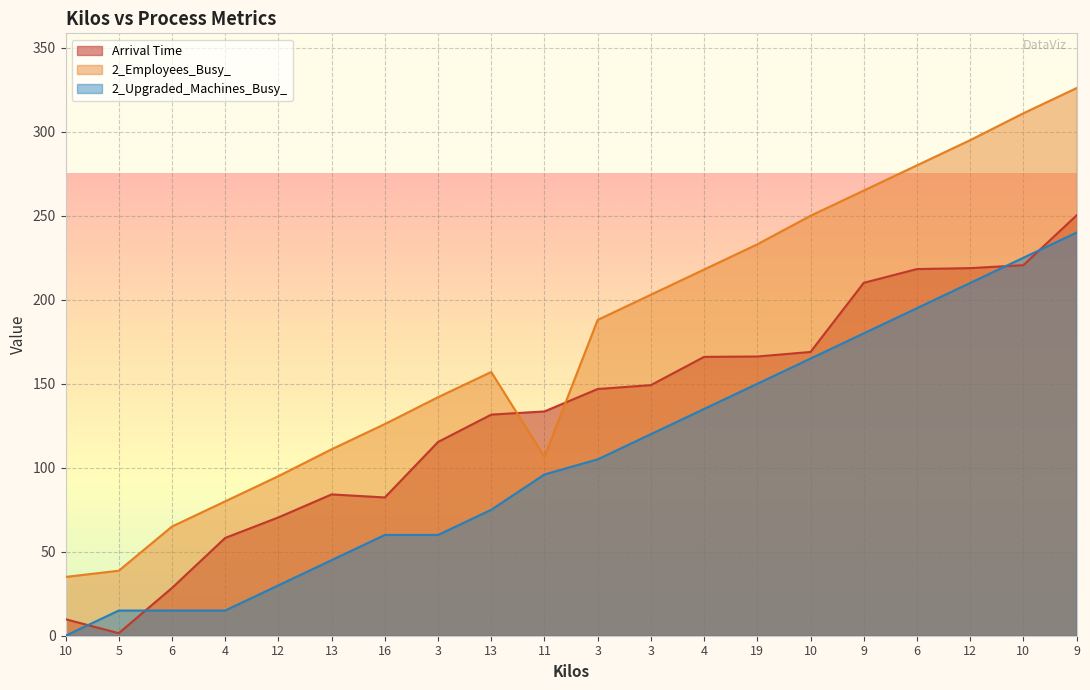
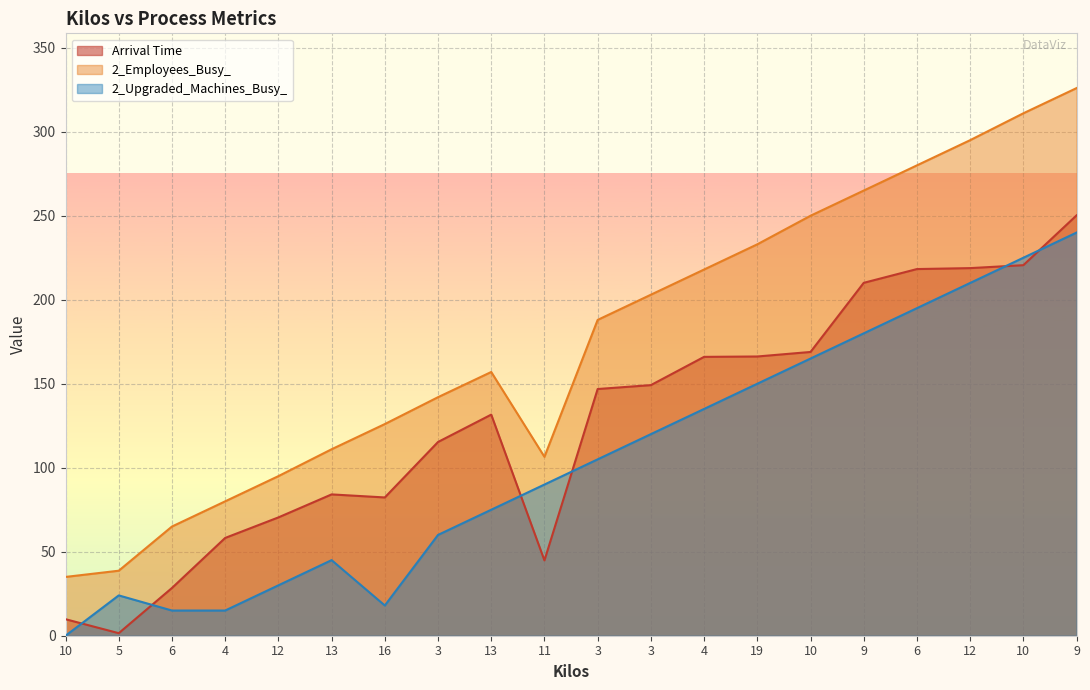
2_Upgraded_Machines_Busy_, 5: 15 -> 24
2_Upgraded_Machines_Busy_, 16: 60 -> 18
Arrival Time, 11: 134 -> 45
2_Upgraded_Machines_Busy_, 11: 96 -> 90
